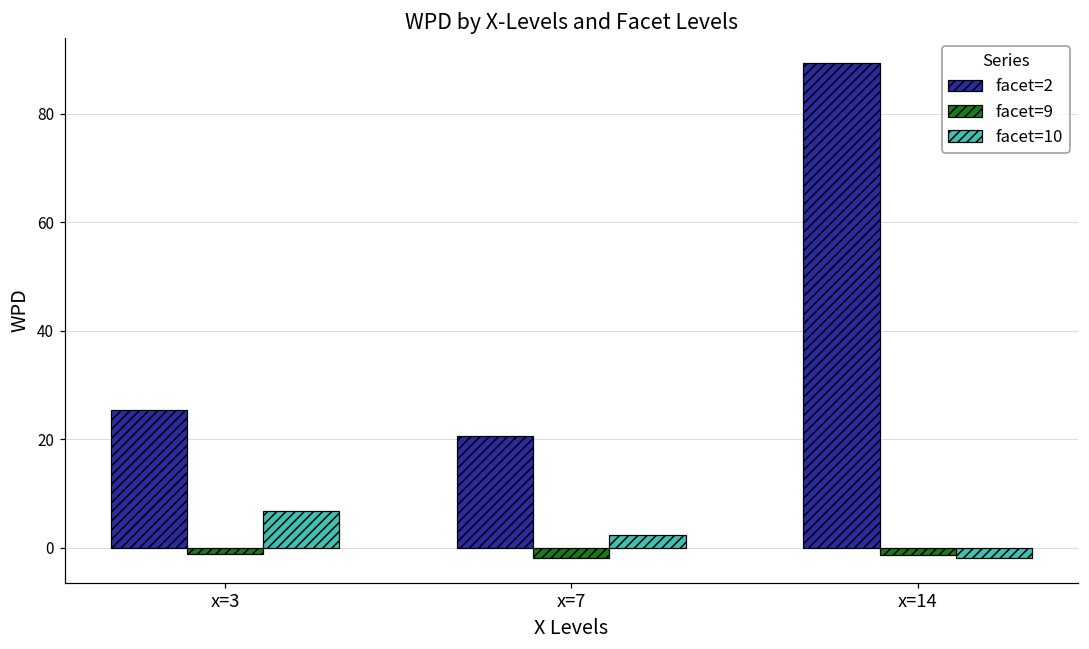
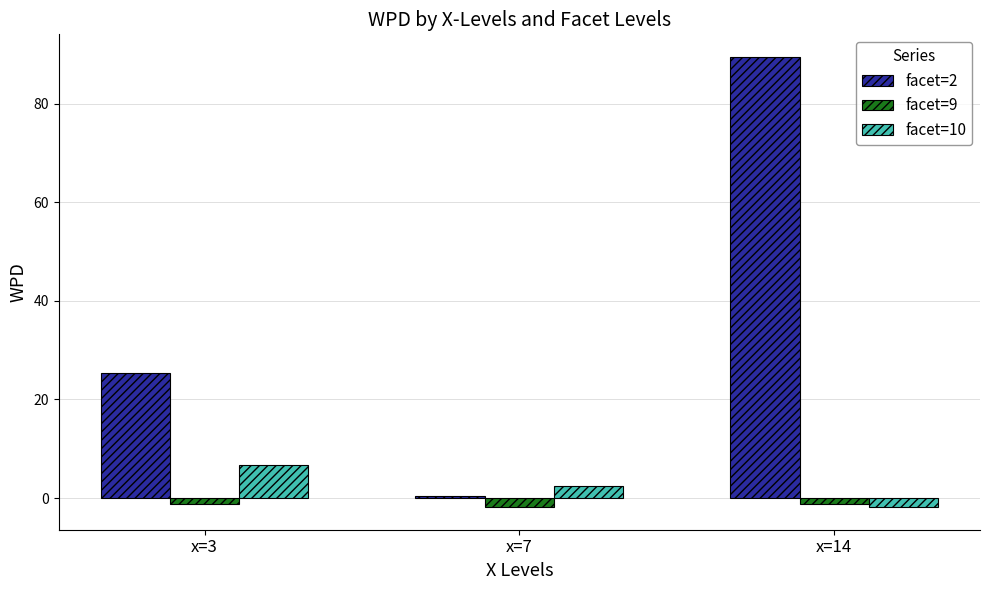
facet=2, x=7: 21 -> 0
